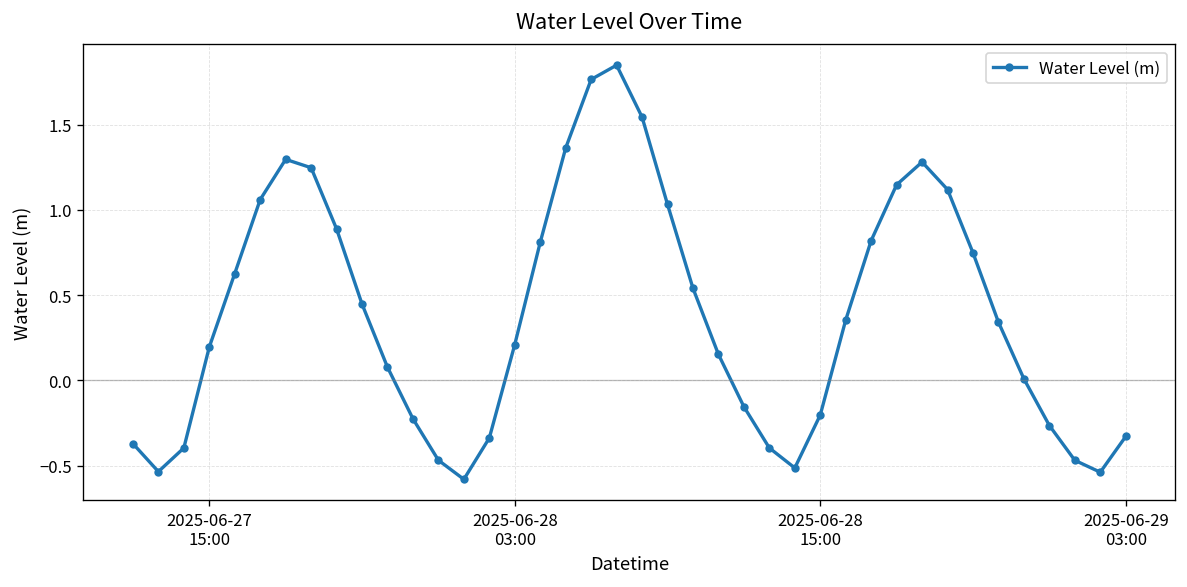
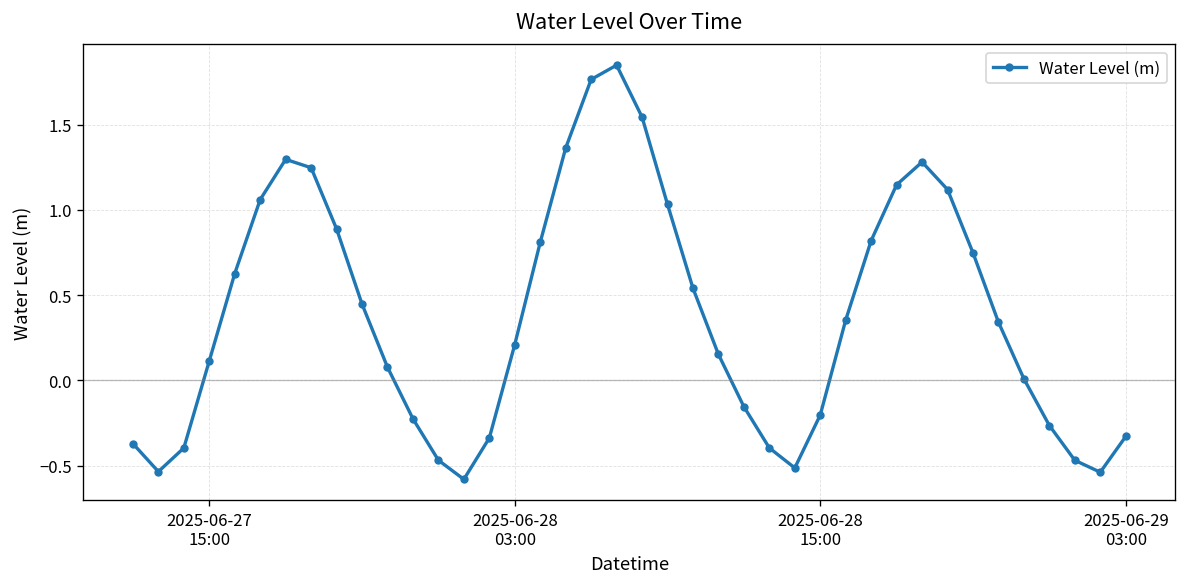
2025-06-27 15:00: 0.20 -> 0.11
